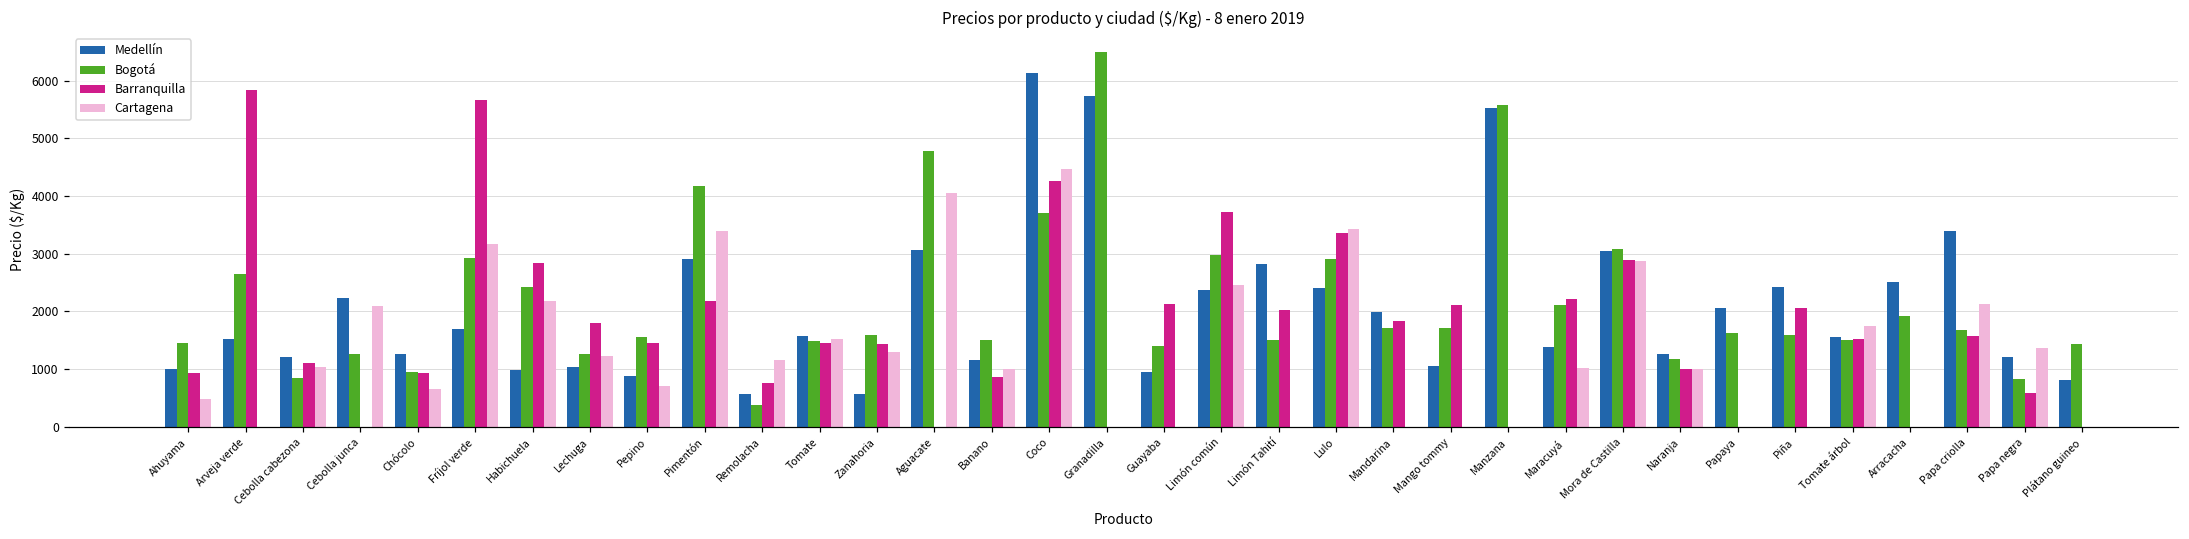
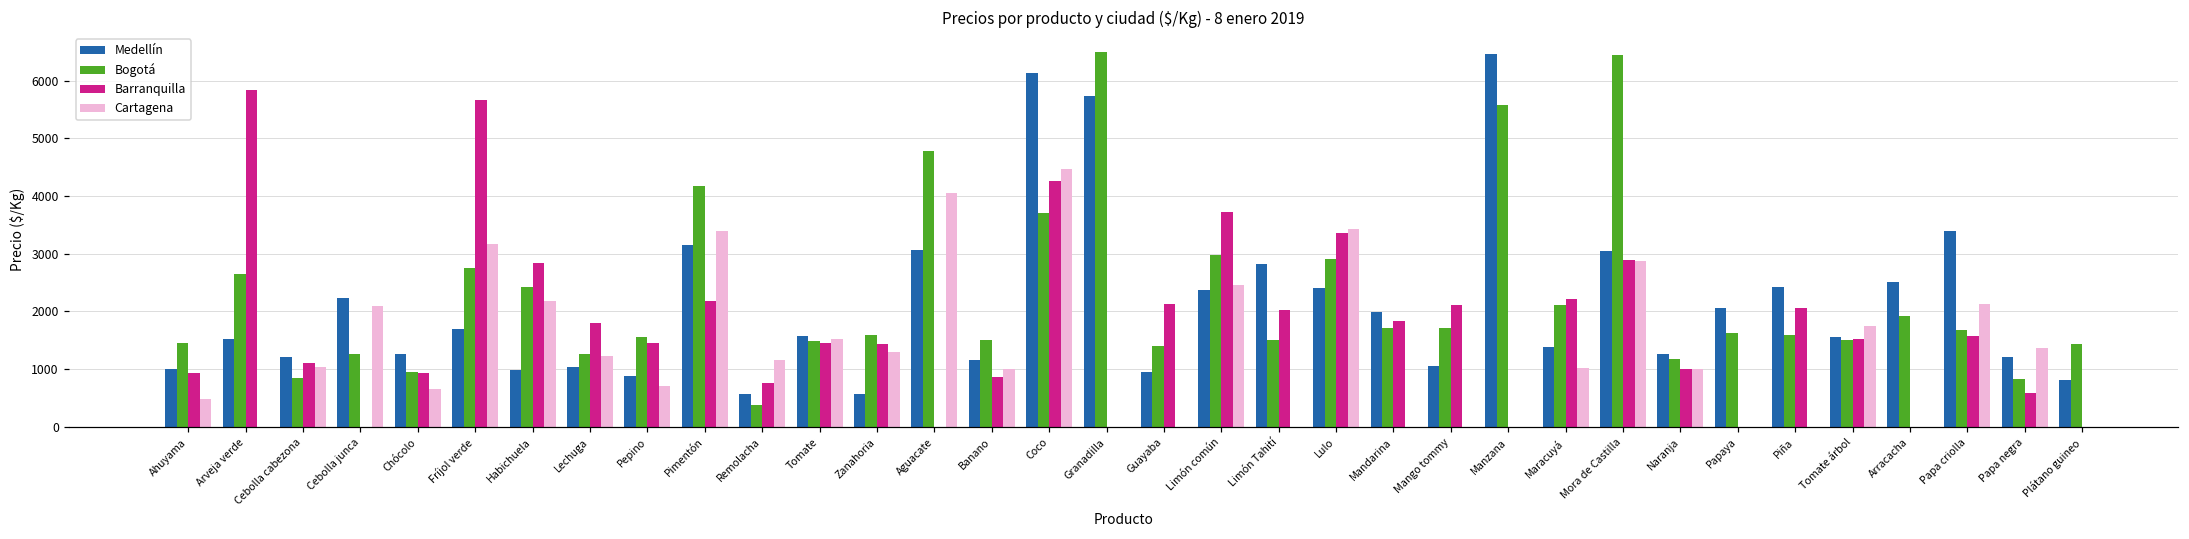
Bogotá, Fríjol verde: 2900 -> 2800
Medellín, Pimentón: 2900 -> 3200
Medellín, Manzana: 5500 -> 6500
Bogotá, Mora de Castilla: 3100 -> 6400
